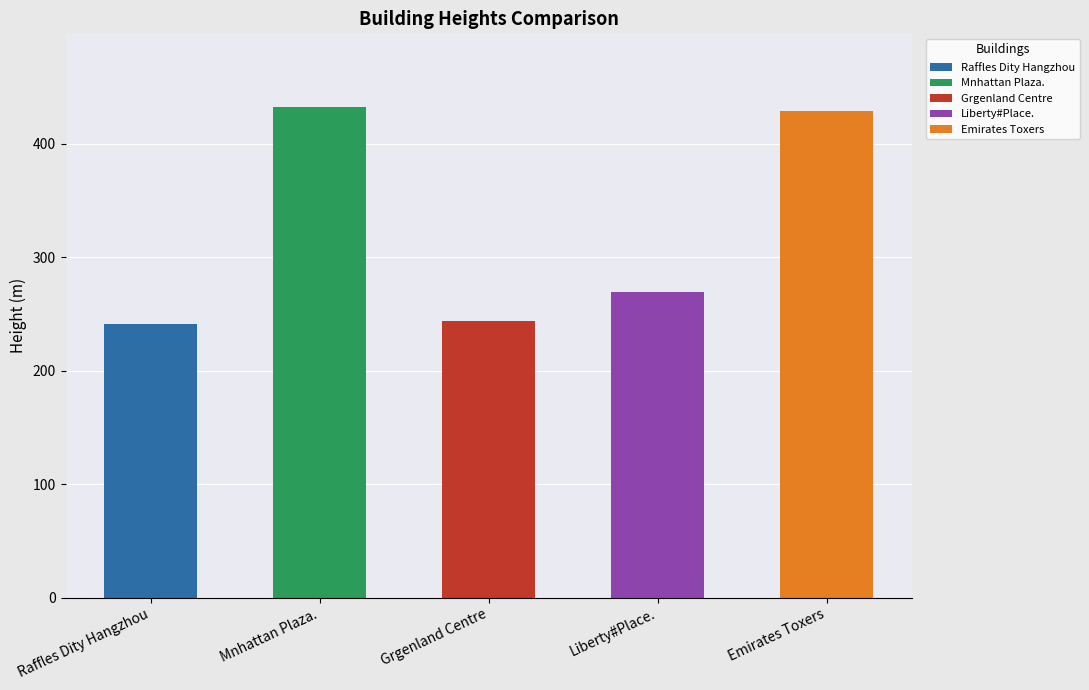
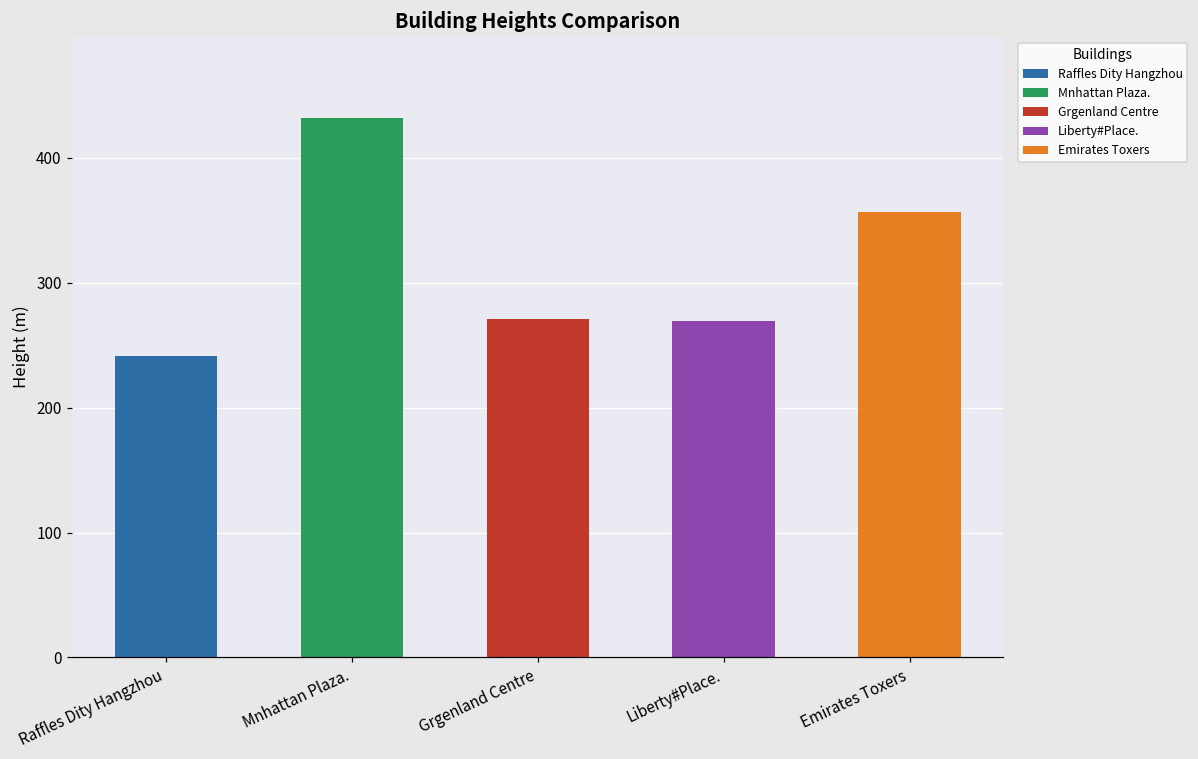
Grgenland Centre: 244 -> 271
Emirates Toxers: 429 -> 356
